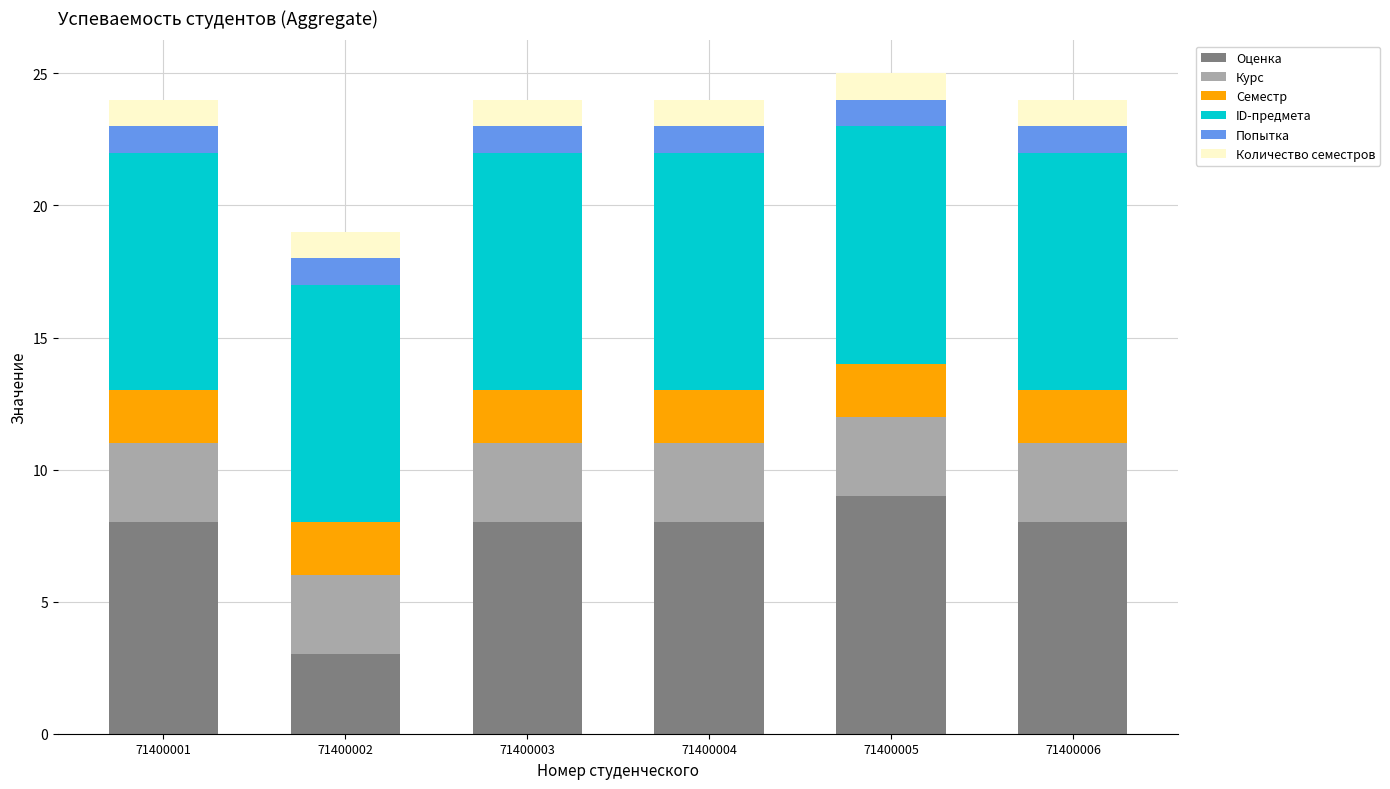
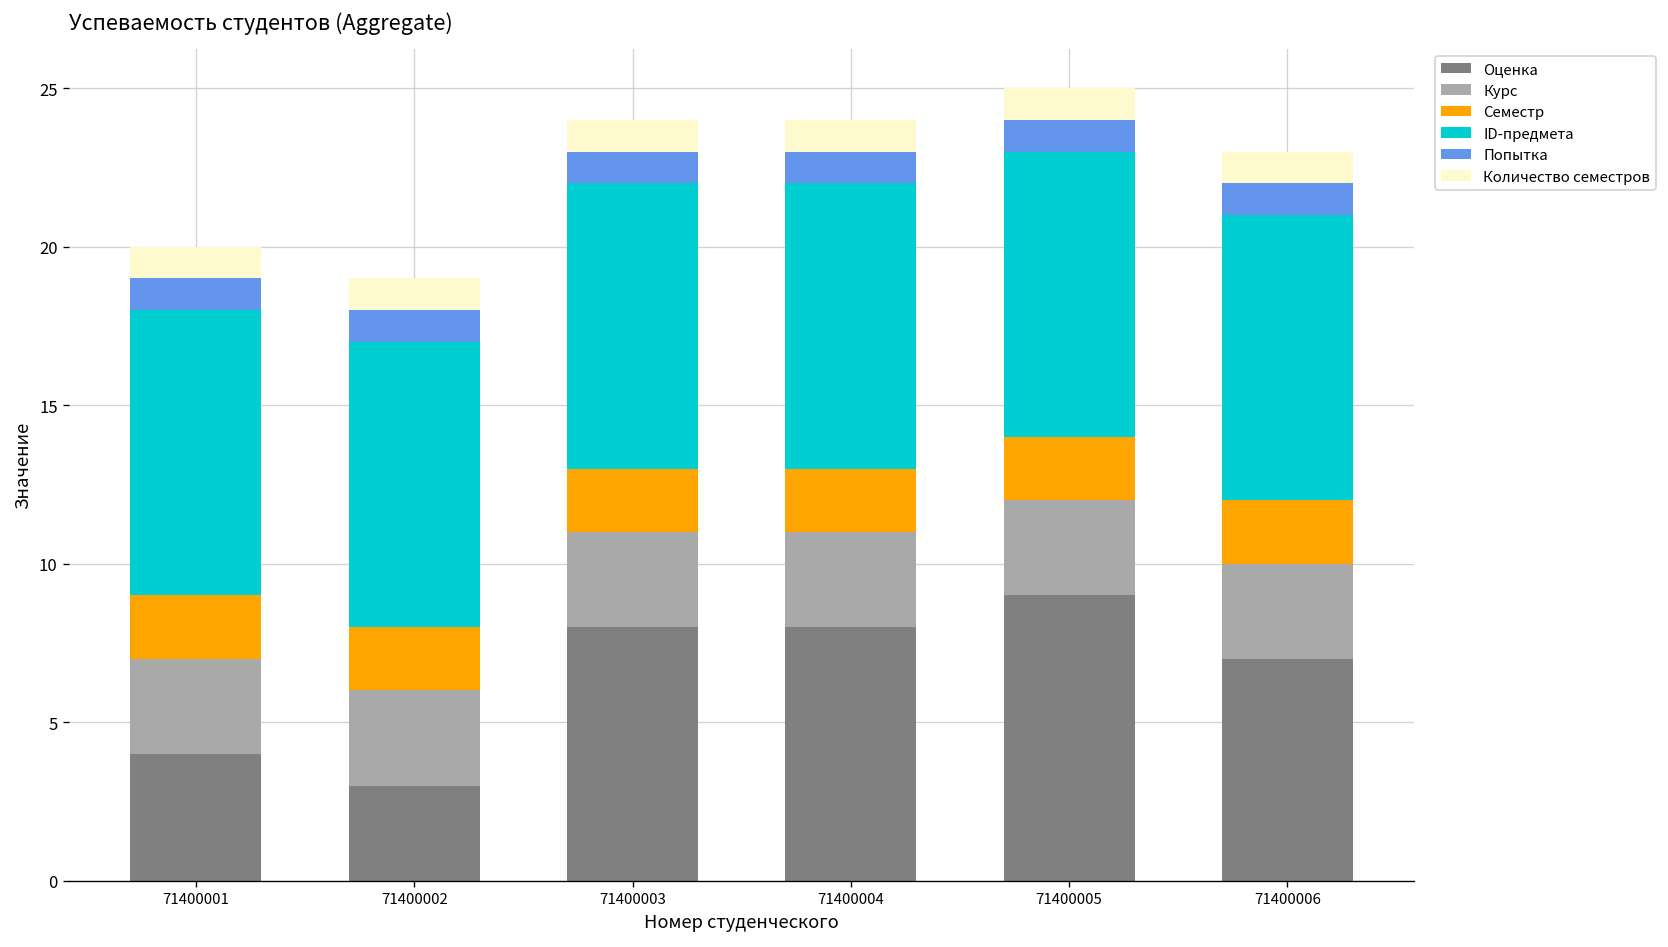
Оценка, 71400001: 8 -> 4
Оценка, 71400006: 8 -> 7
